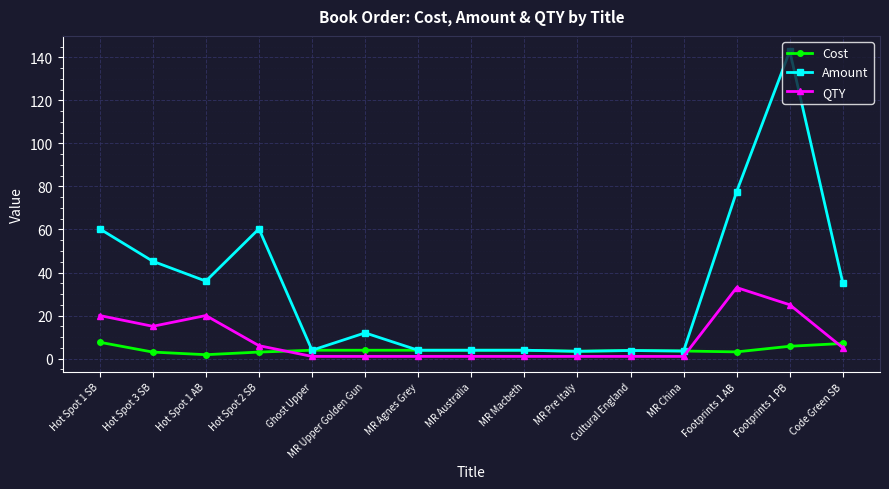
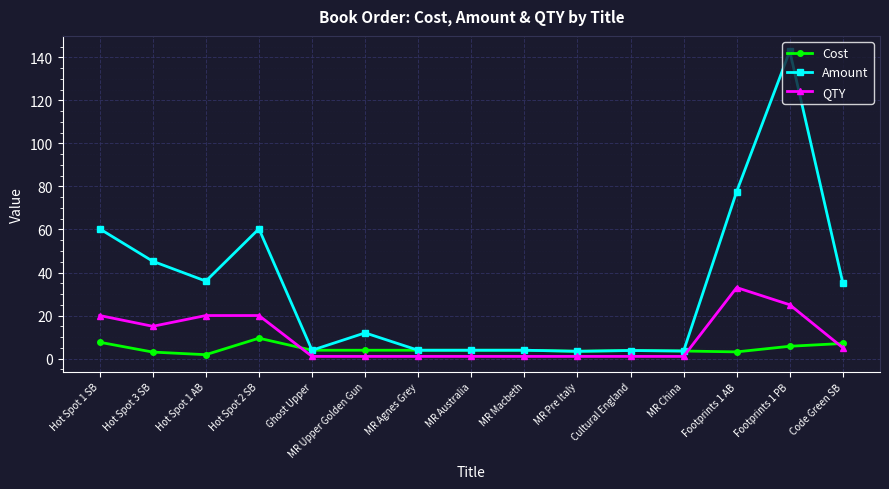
Cost, Hot Spot 2 SB: 3 -> 9
QTY, Hot Spot 2 SB: 6 -> 20
